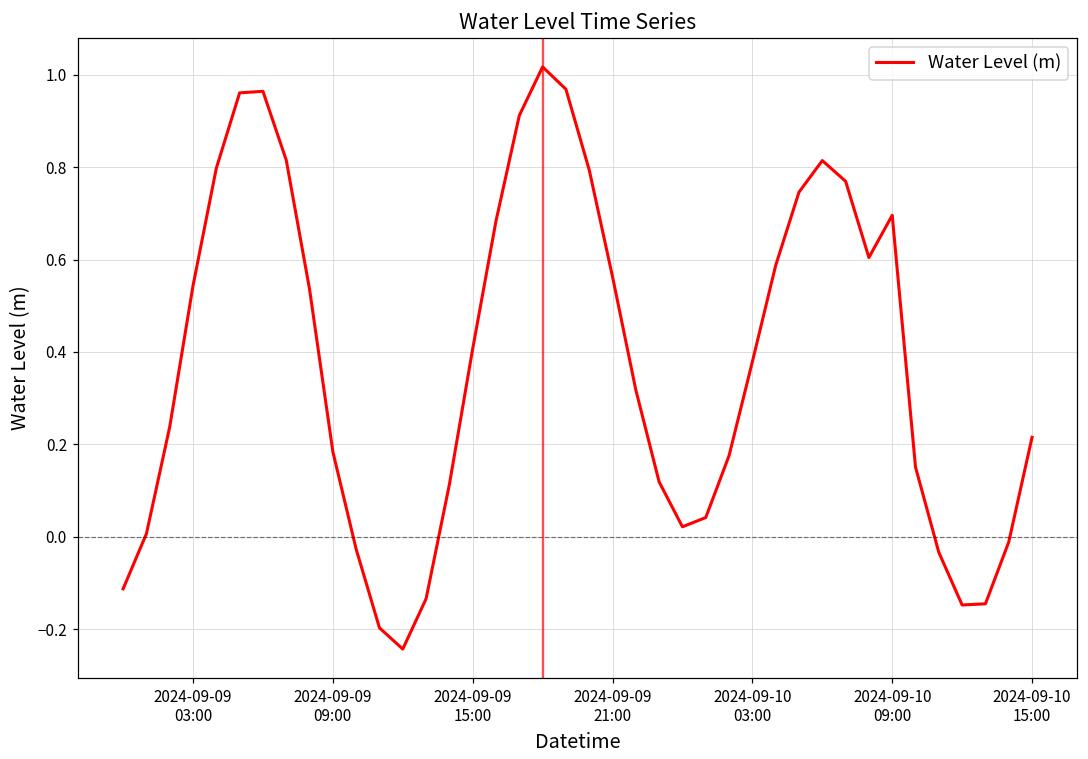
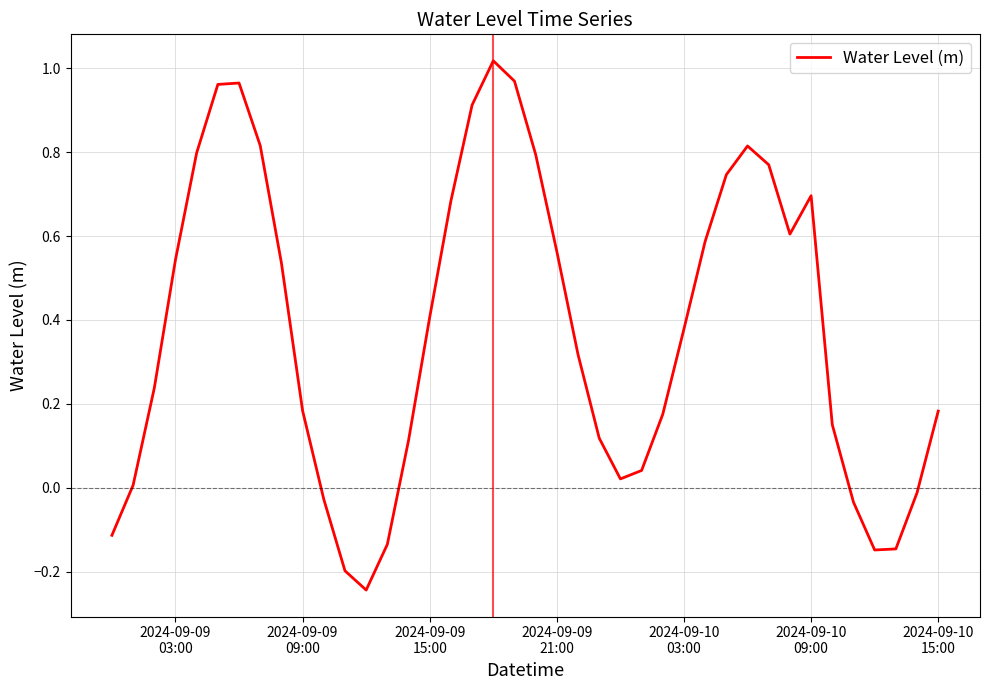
2024-09-10 15:00: 0.22 -> 0.18
